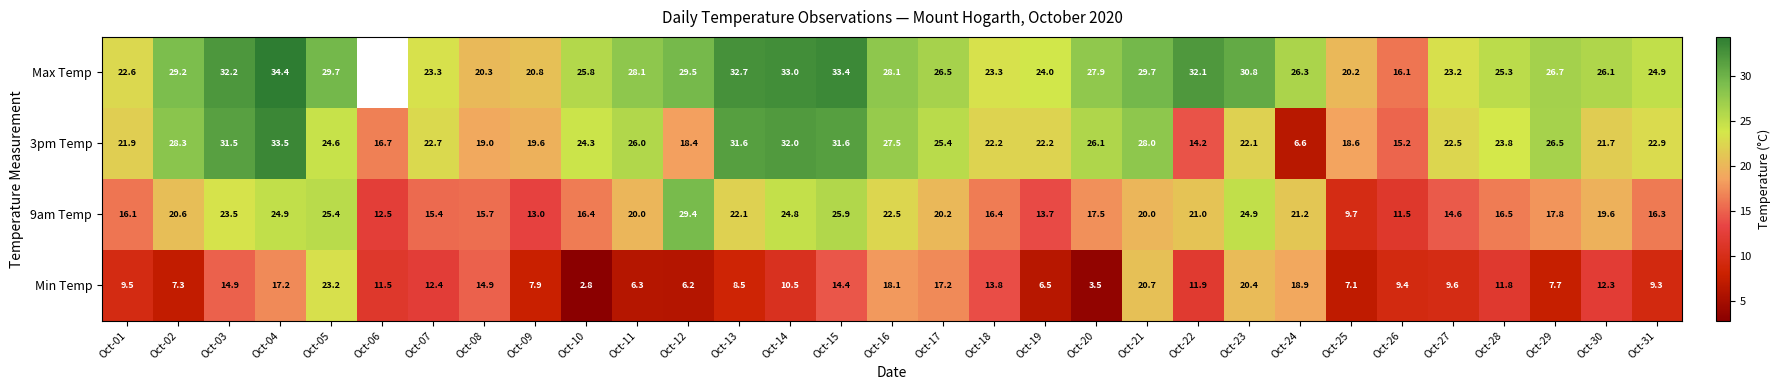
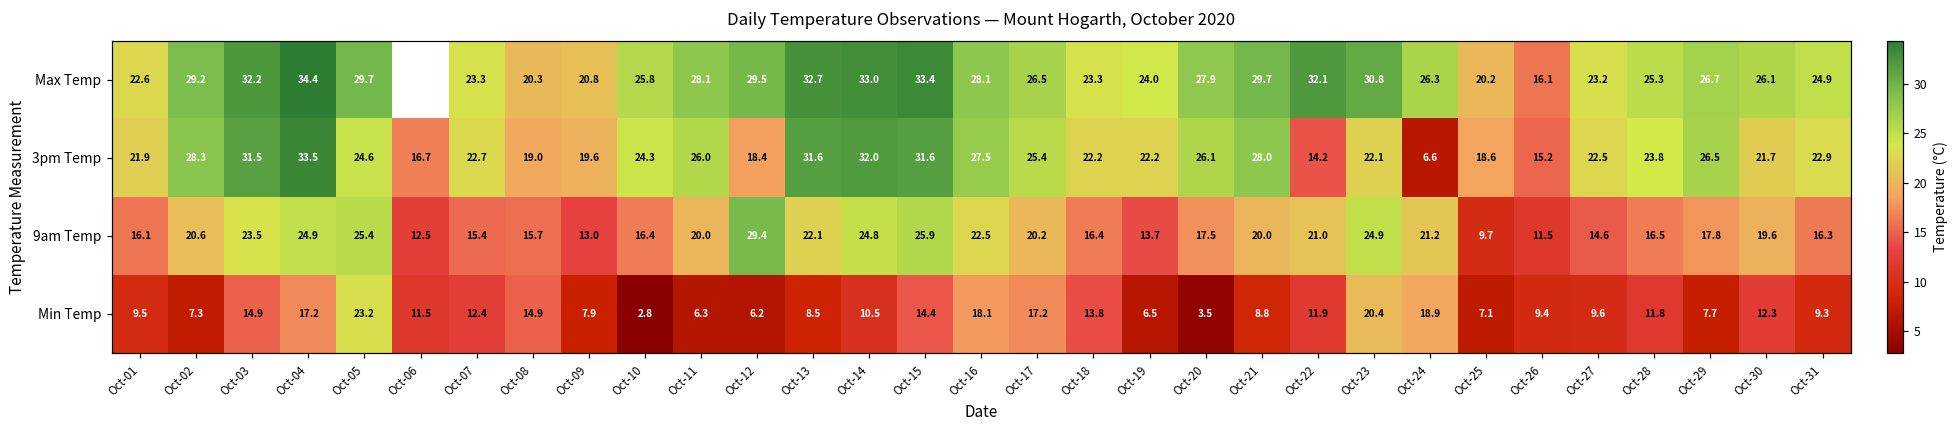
Min Temp, Oct-21: 20.7 -> 8.8
